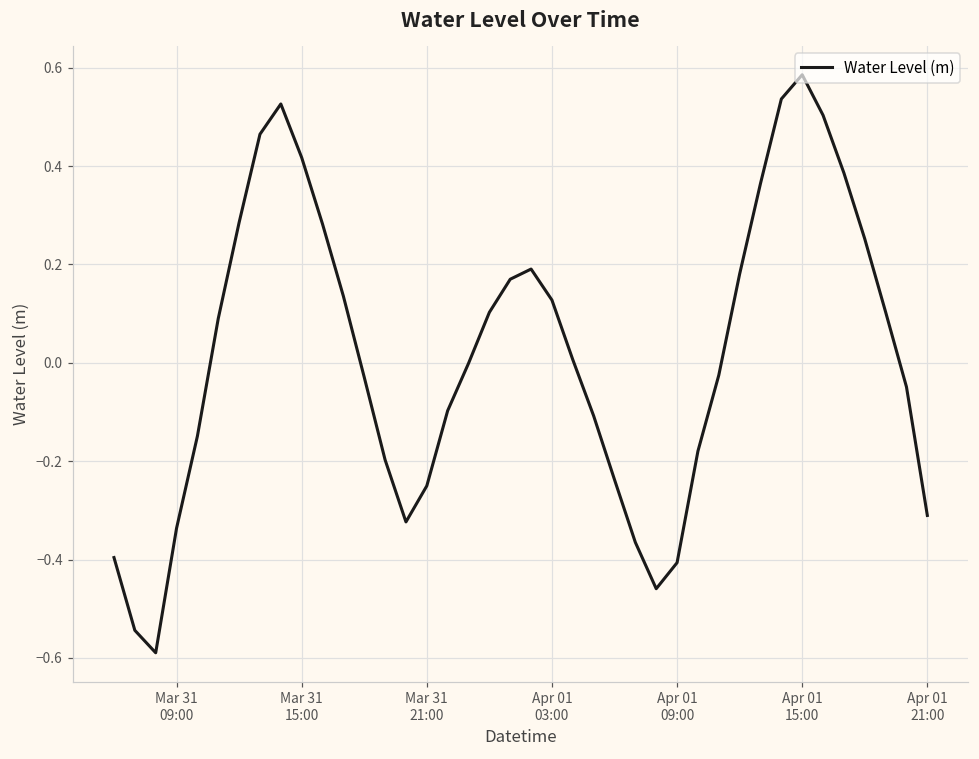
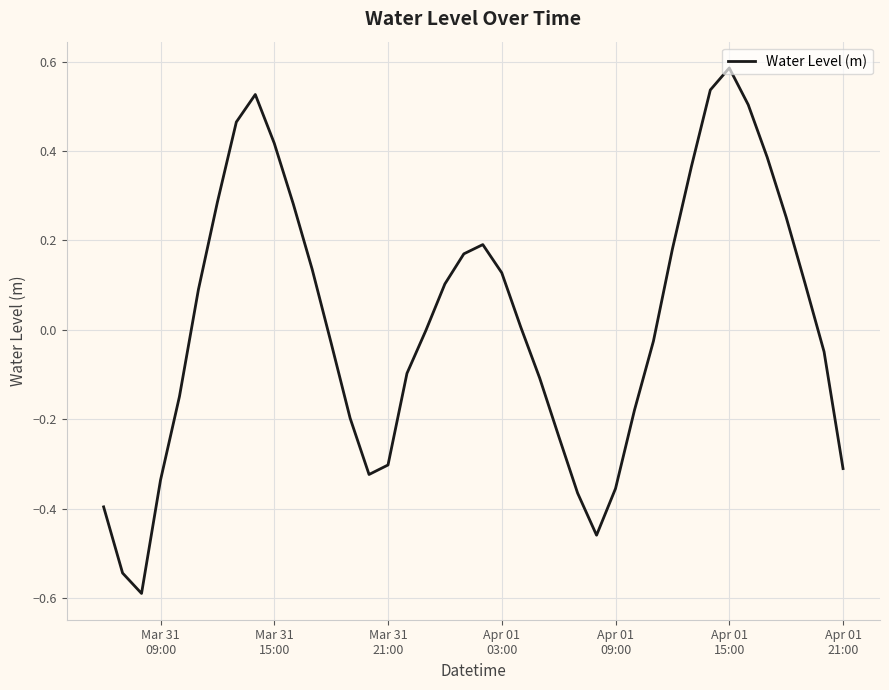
Mar 31 21:00: -0.25 -> -0.30
Apr 01 09:00: -0.41 -> -0.35
